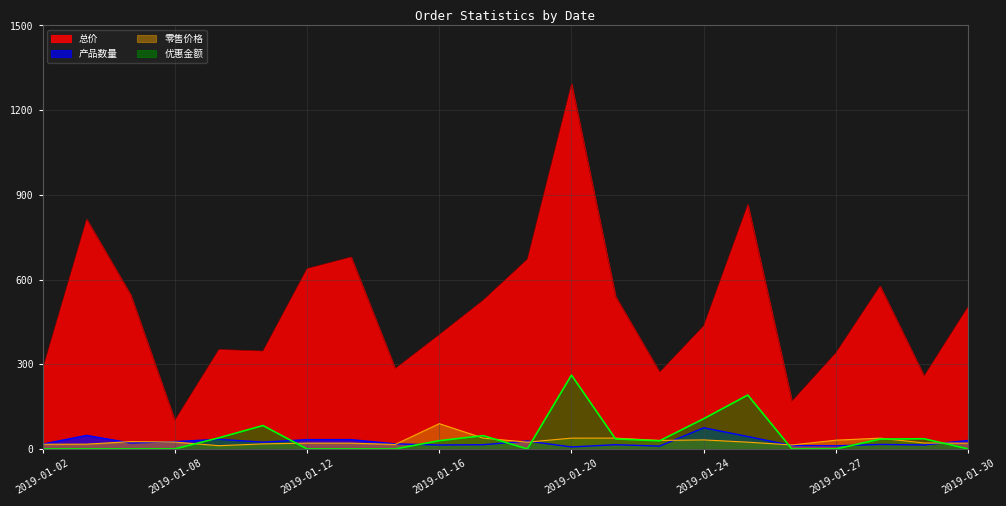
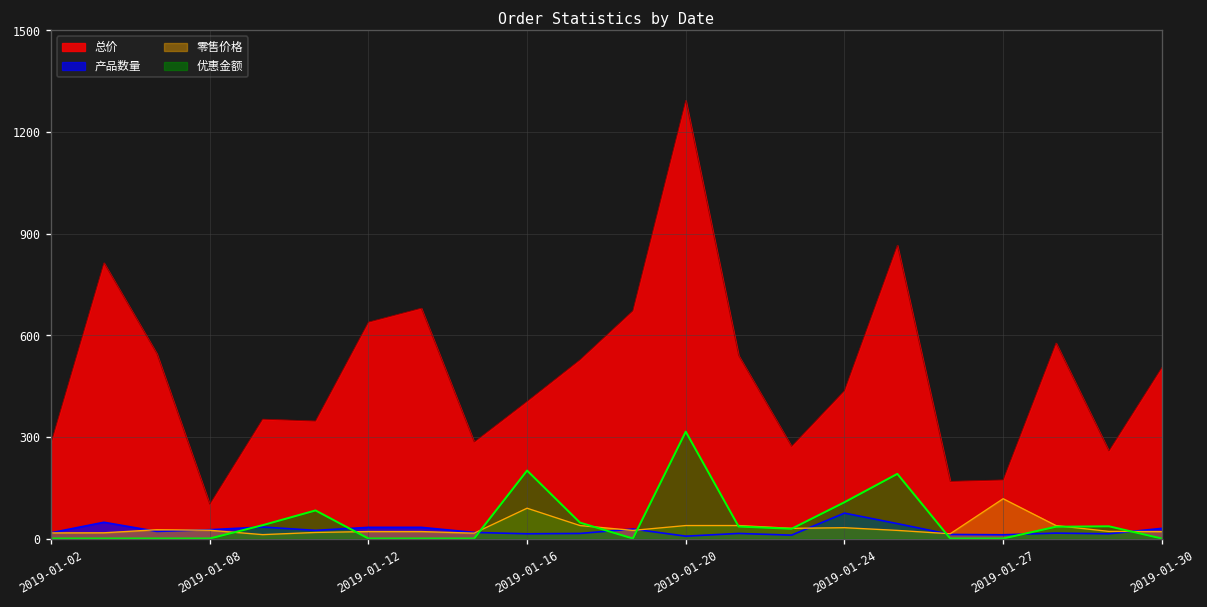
优惠金额, 2019-01-16: 30 -> 200
优惠金额, 2019-01-20: 260 -> 320
总价, 2019-01-27: 340 -> 170
零售价格, 2019-01-27: 30 -> 120
